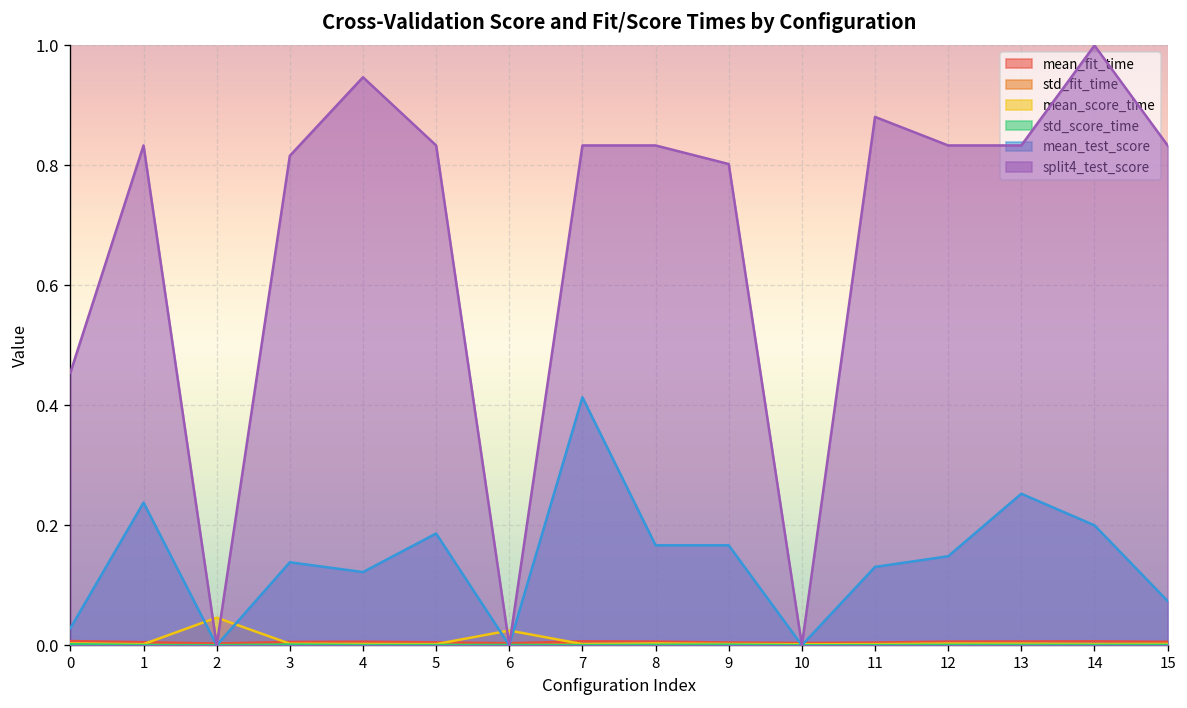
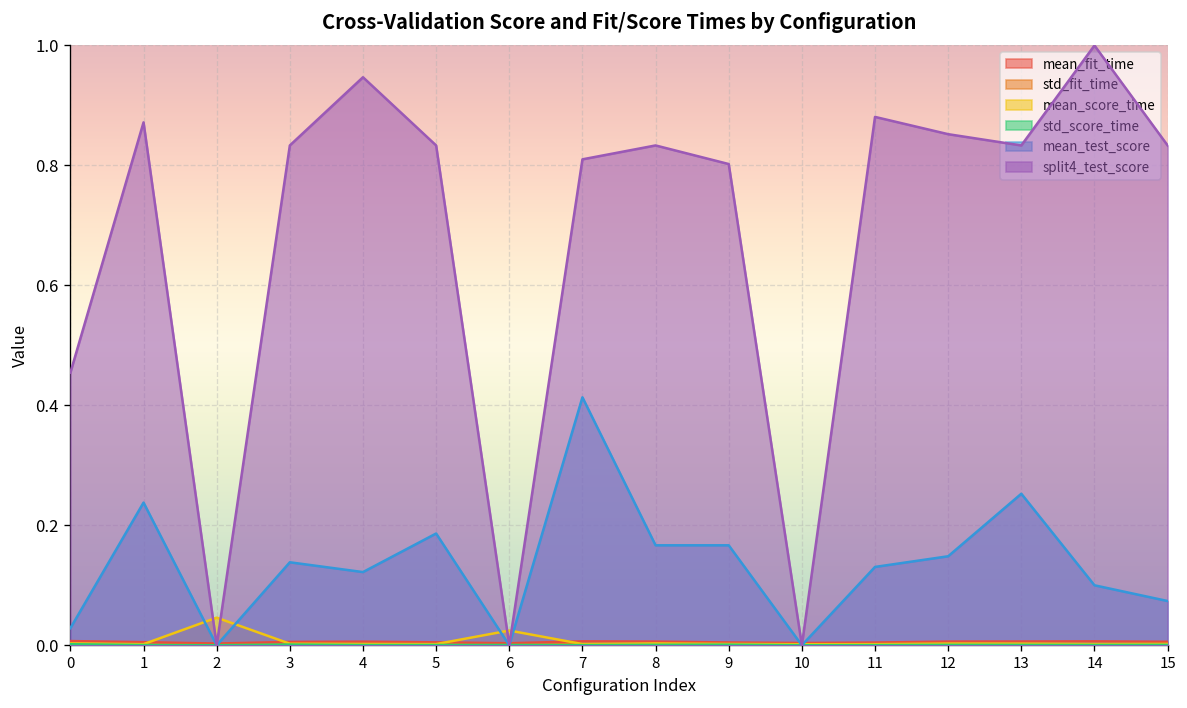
split4_test_score, 1: 0.83 -> 0.87
split4_test_score, 3: 0.82 -> 0.83
split4_test_score, 7: 0.83 -> 0.81
split4_test_score, 12: 0.83 -> 0.85
mean_test_score, 14: 0.2 -> 0.1
